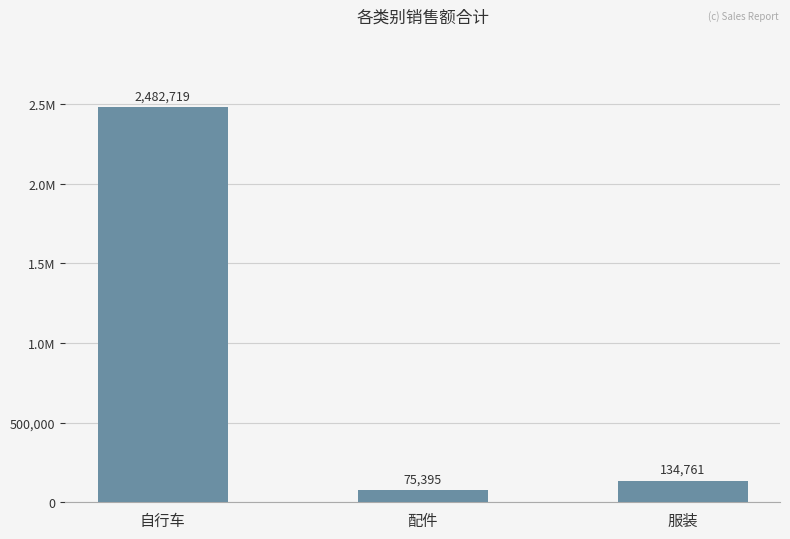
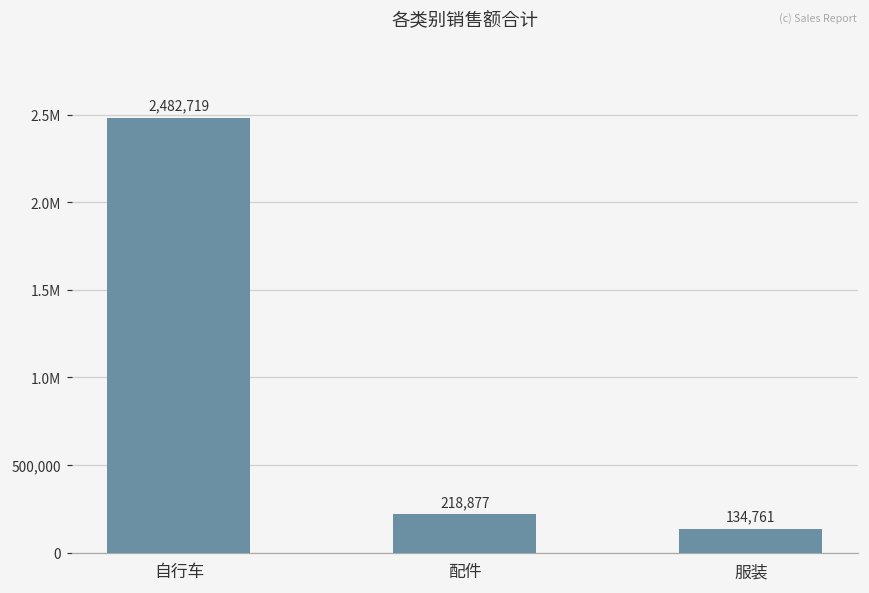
配件: 75,395 -> 218,877
